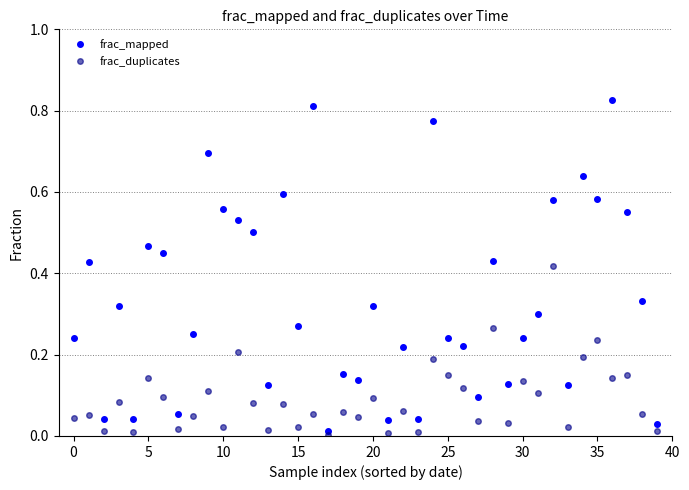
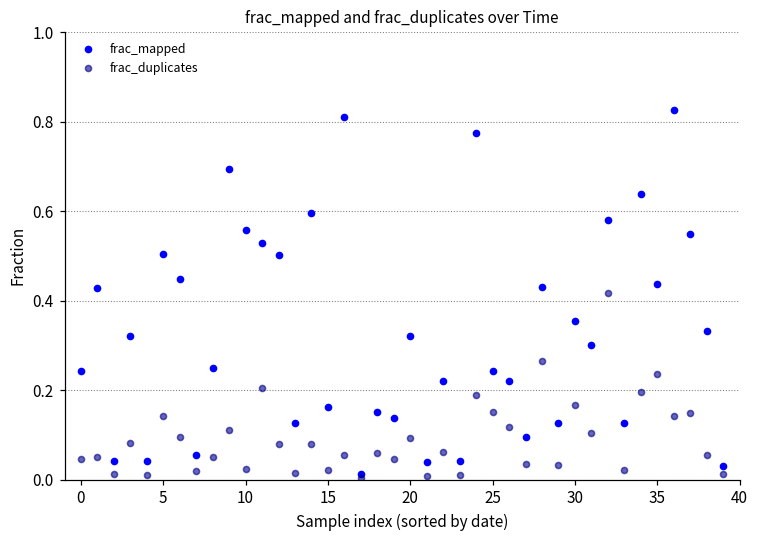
frac_mapped, 5: 0.47 -> 0.51
frac_mapped, 15: 0.27 -> 0.16
frac_mapped, 30: 0.24 -> 0.35
frac_duplicates, 30: 0.13 -> 0.17
frac_mapped, 35: 0.58 -> 0.44
